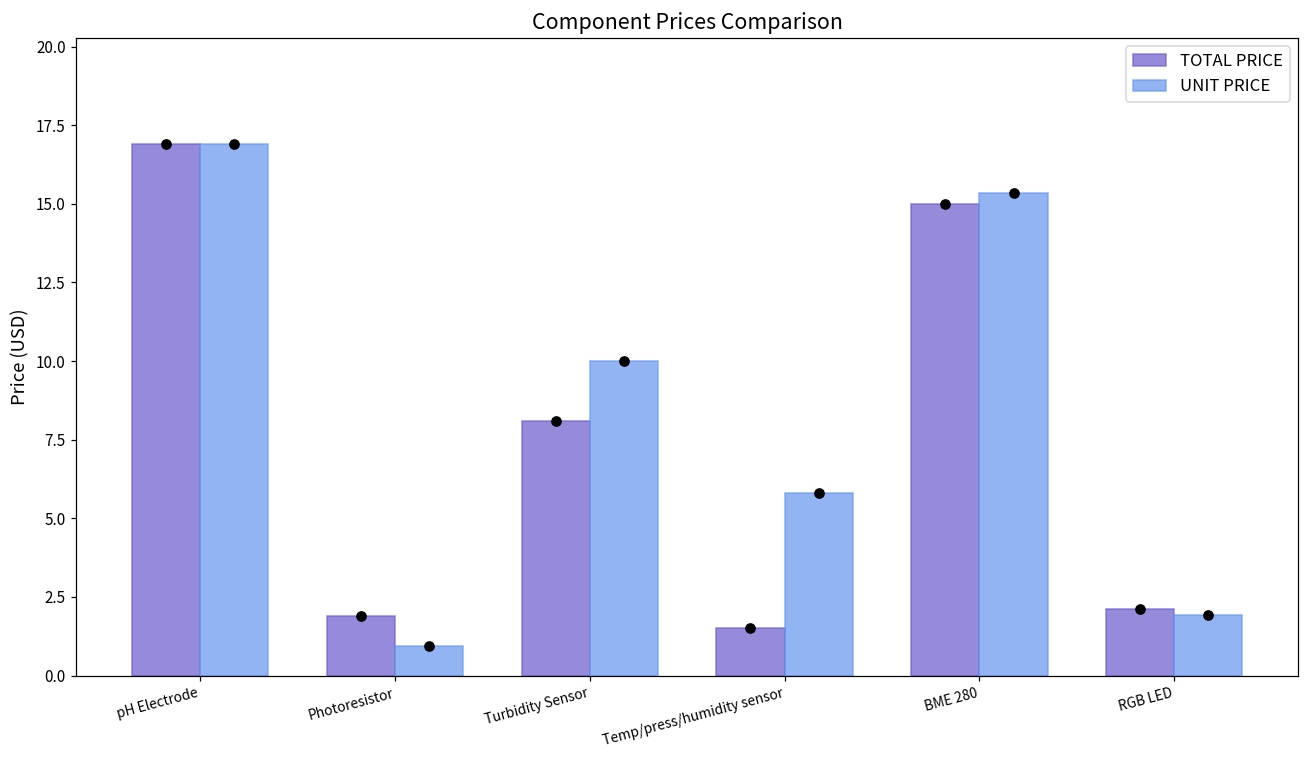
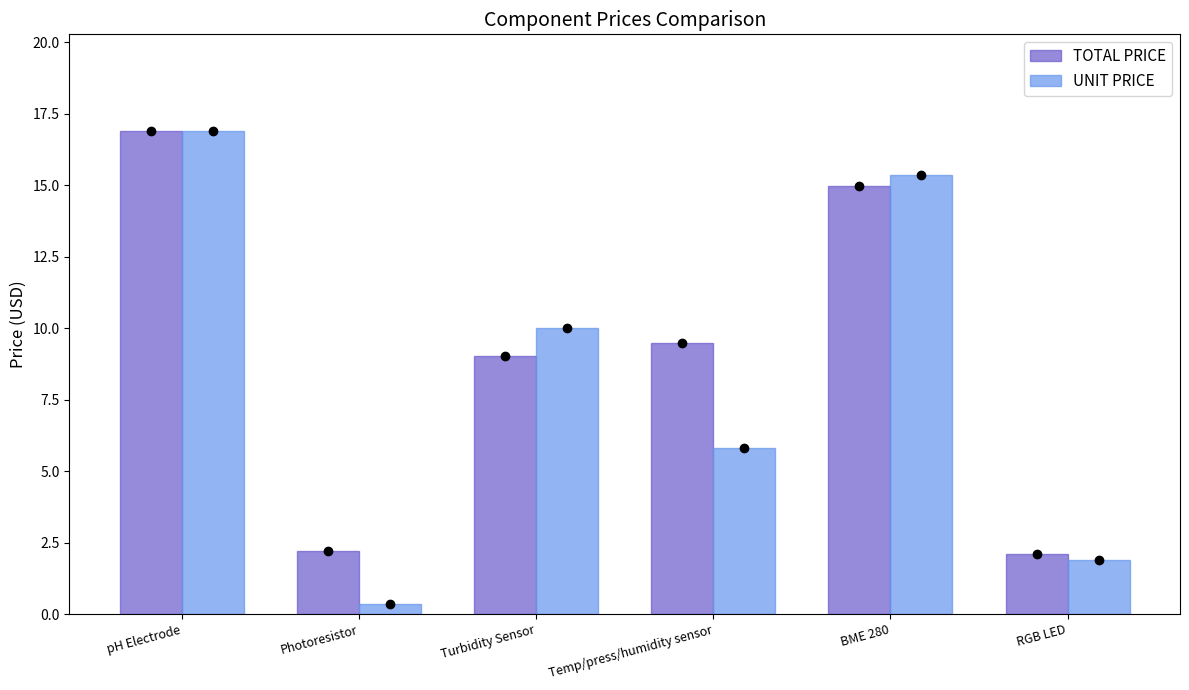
TOTAL PRICE, Photoresistor: 1.9 -> 2.2
UNIT PRICE, Photoresistor: 1.0 -> 0.4
TOTAL PRICE, Turbidity Sensor: 8.1 -> 9.0
TOTAL PRICE, Temp/press/humidity sensor: 1.5 -> 9.5
